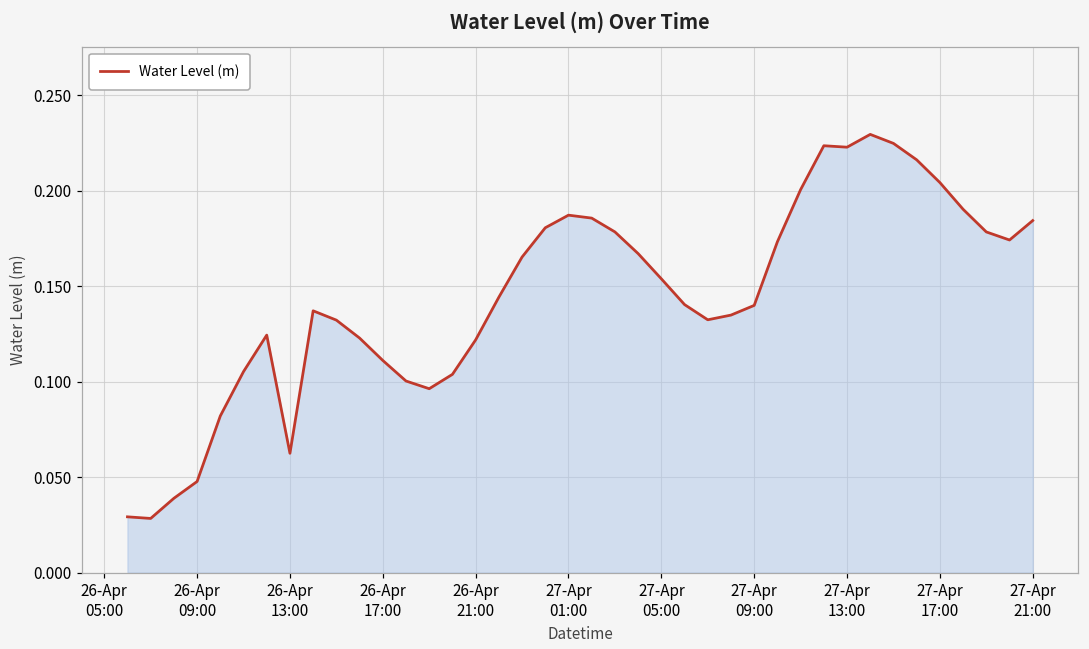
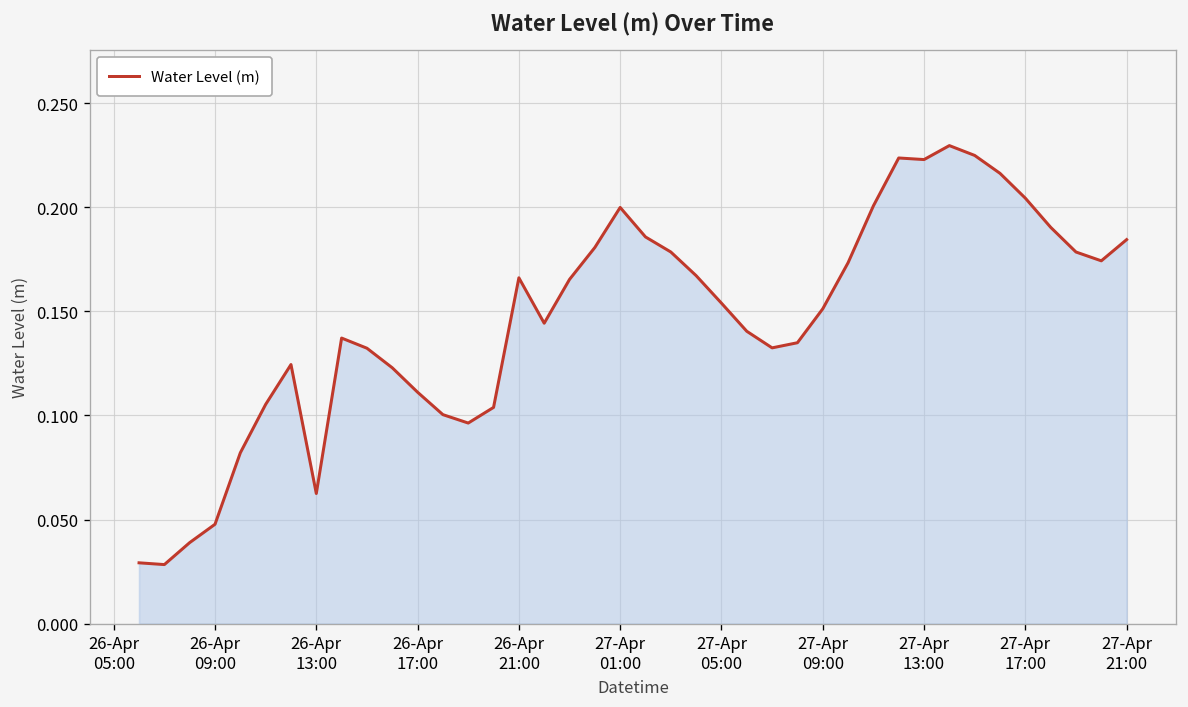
26-Apr 21:00: 0.122 -> 0.166
27-Apr 01:00: 0.187 -> 0.200
27-Apr 09:00: 0.140 -> 0.151
